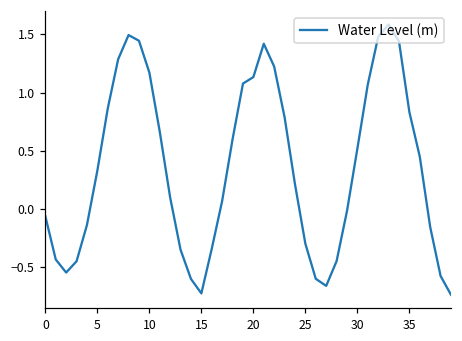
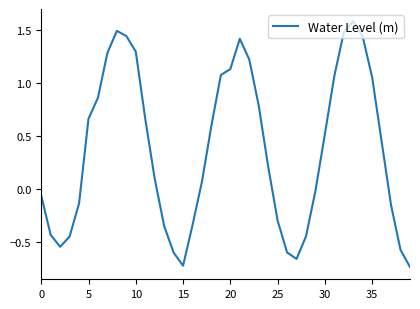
5: 0.33 -> 0.66
10: 1.17 -> 1.30
35: 0.83 -> 1.05
